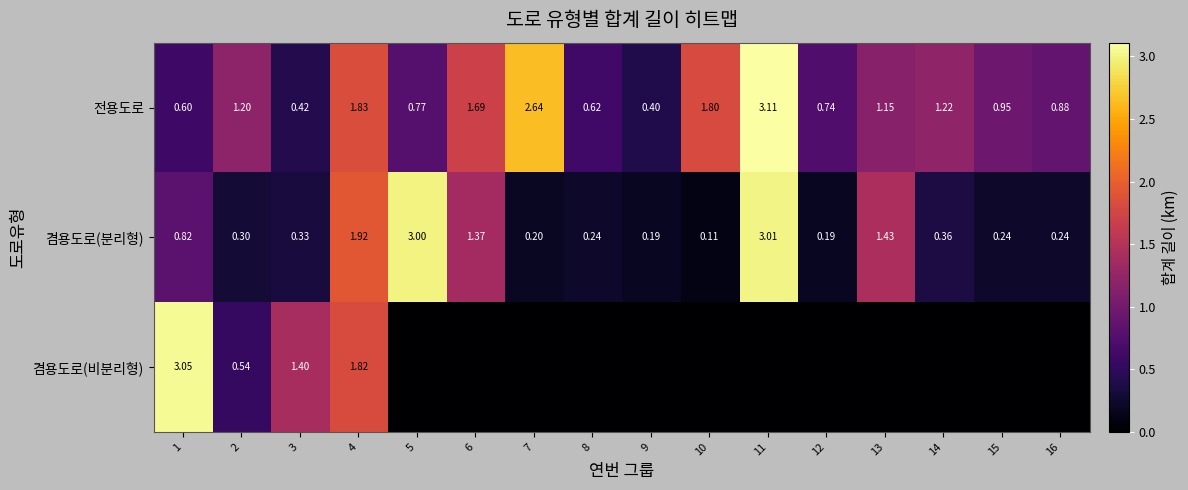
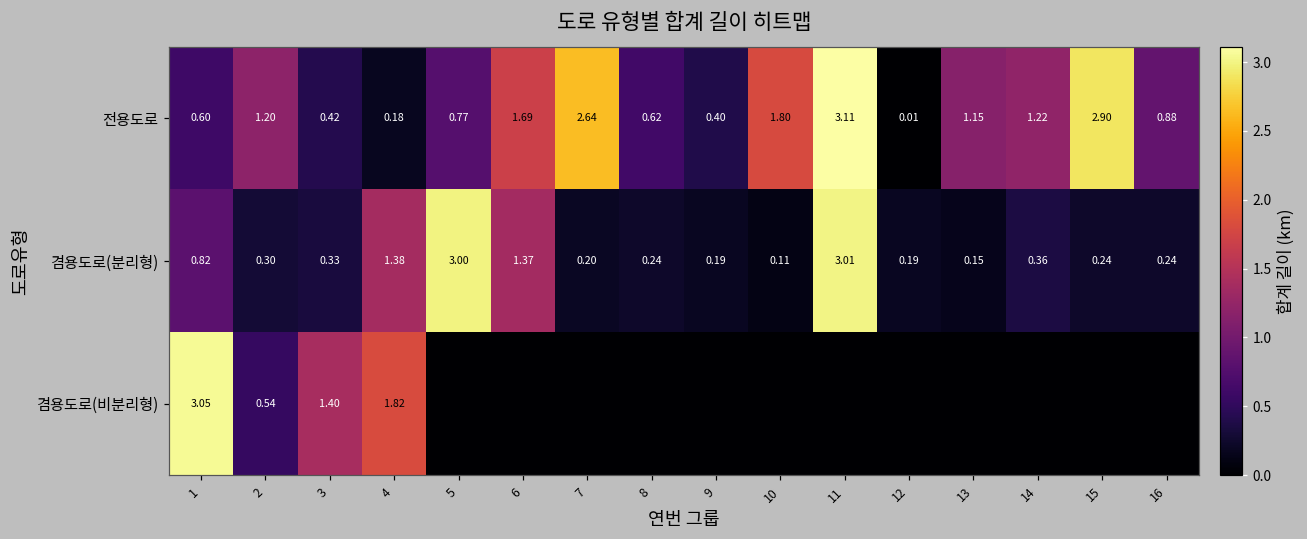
전용도로, 4: 1.83 -> 0.18
전용도로, 12: 0.74 -> 0.01
전용도로, 15: 0.95 -> 2.90
겸용도로(분리형), 4: 1.92 -> 1.38
겸용도로(분리형), 13: 1.43 -> 0.15
